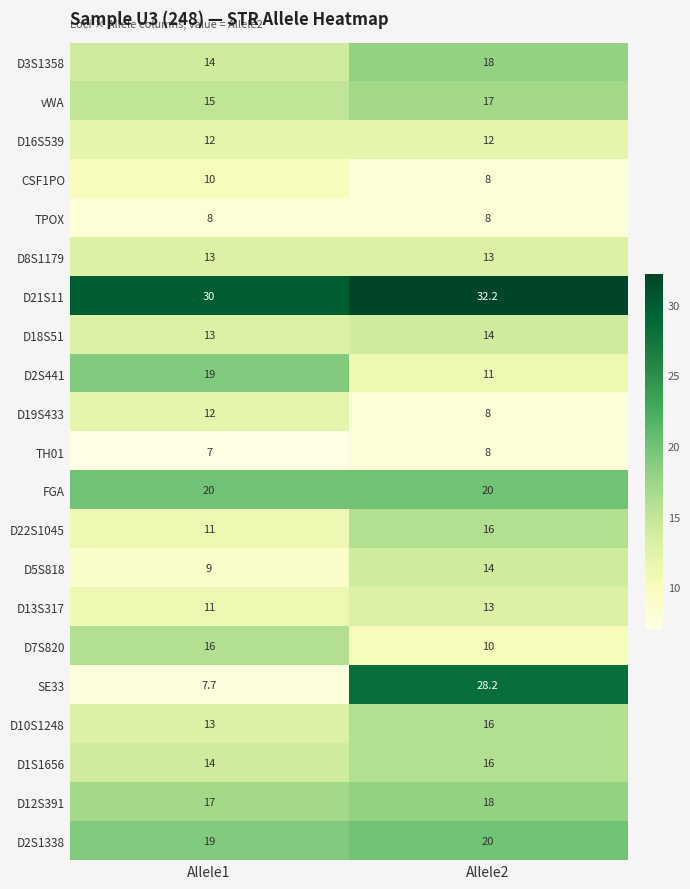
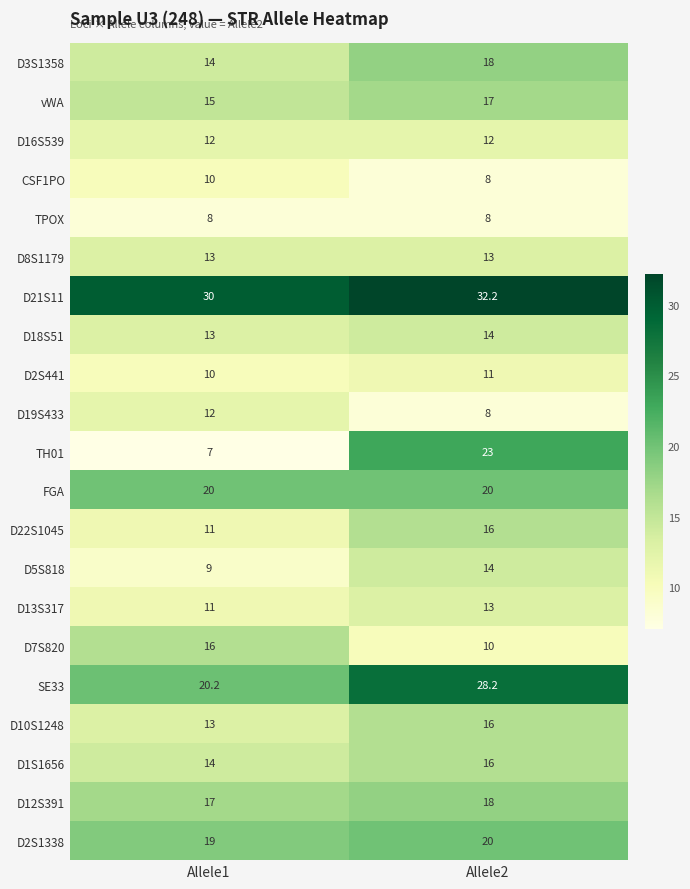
D2S441, Allele1: 19 -> 10
TH01, Allele2: 8 -> 23
SE33, Allele1: 7.7 -> 20.2
